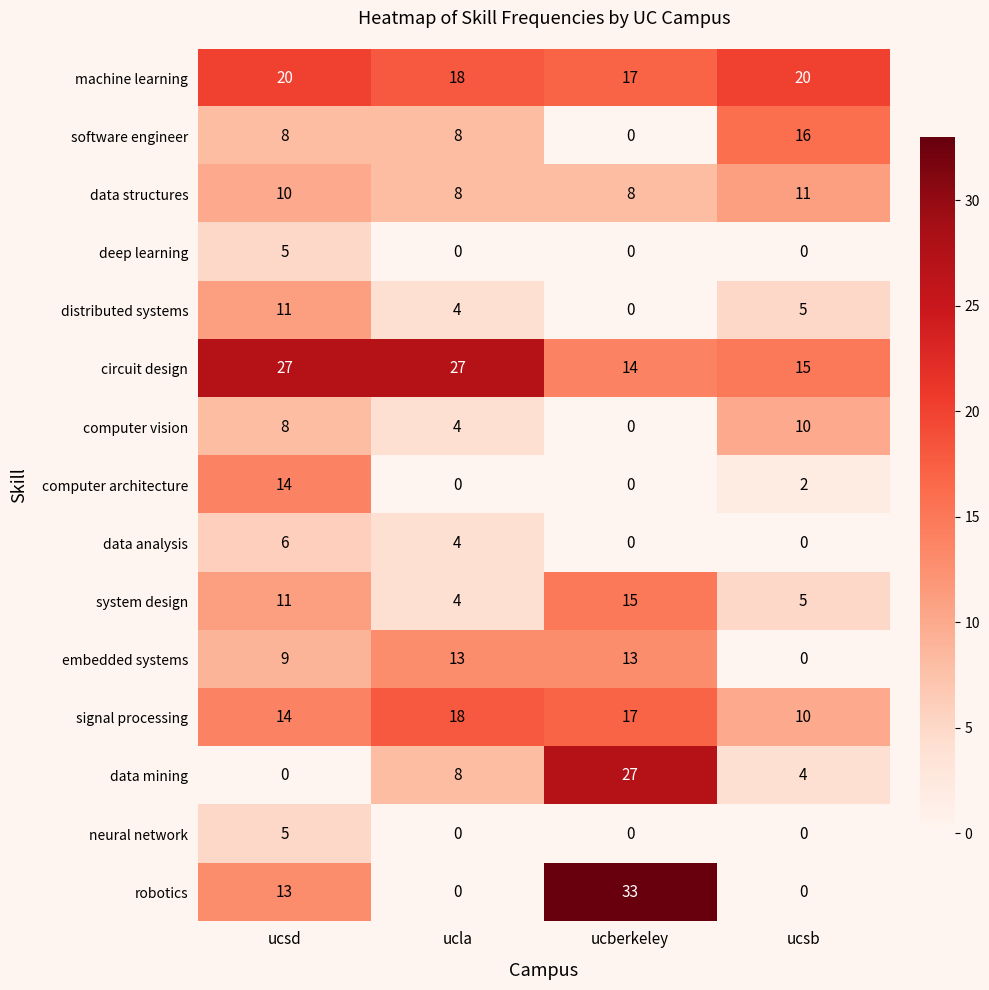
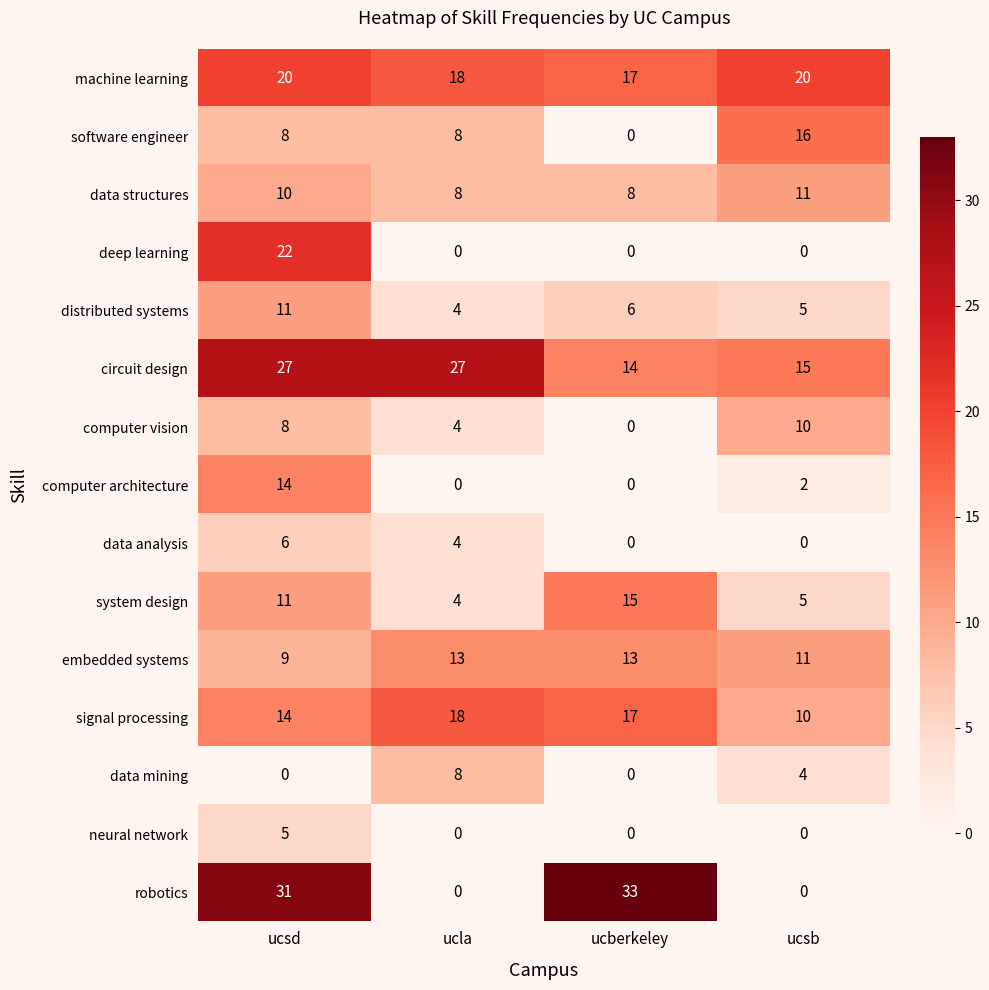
deep learning, ucsd: 5 -> 22
distributed systems, ucberkeley: 0 -> 6
embedded systems, ucsb: 0 -> 11
data mining, ucberkeley: 27 -> 0
robotics, ucsd: 13 -> 31
